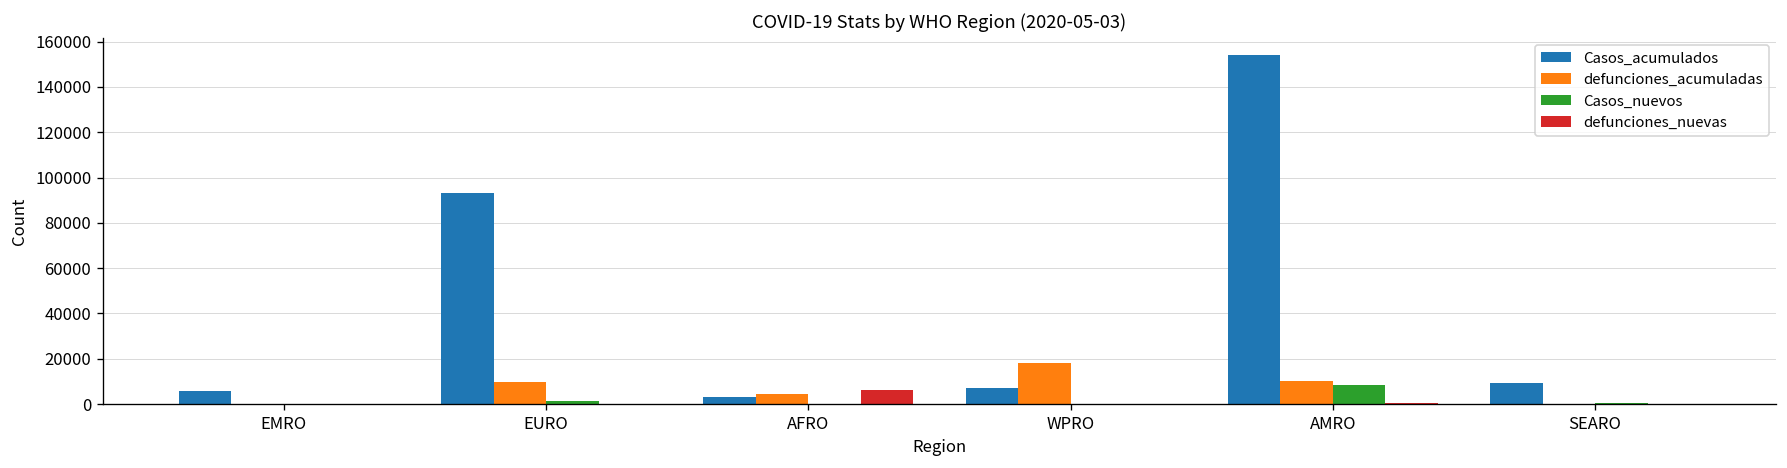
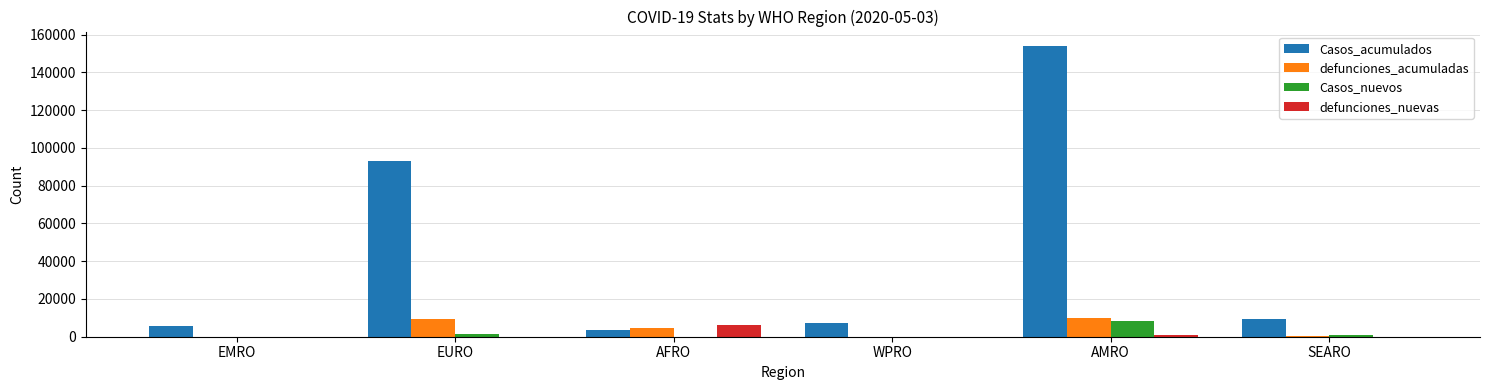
defunciones_acumuladas, WPRO: 18000 -> 0
